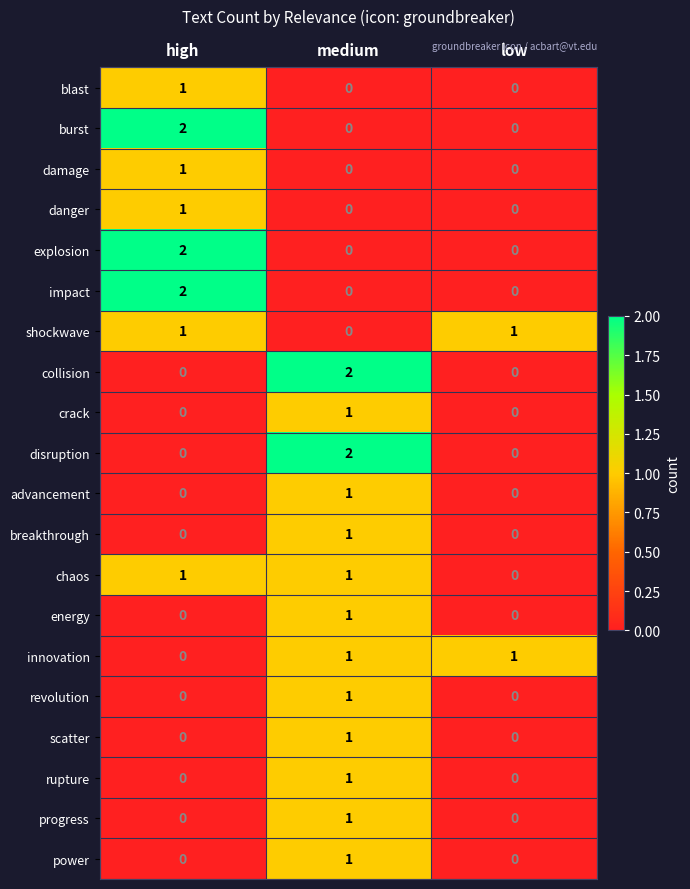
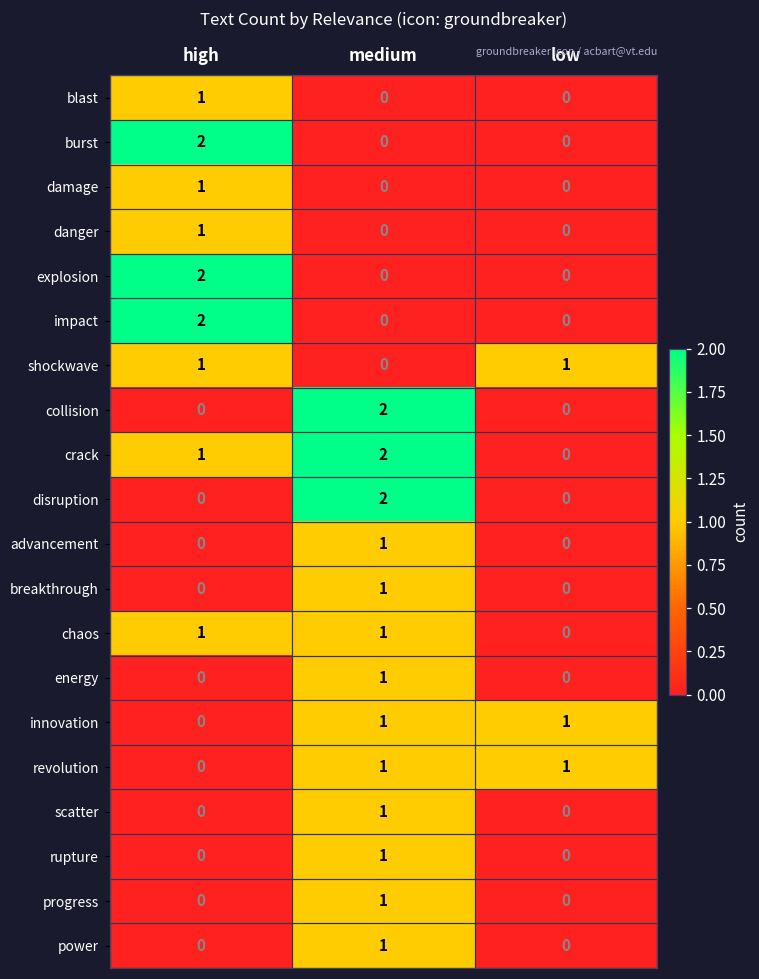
crack, high: 0 -> 1
crack, medium: 1 -> 2
revolution, low: 0 -> 1
